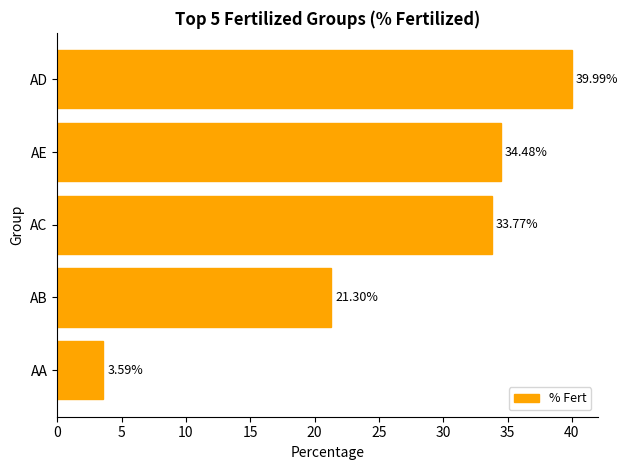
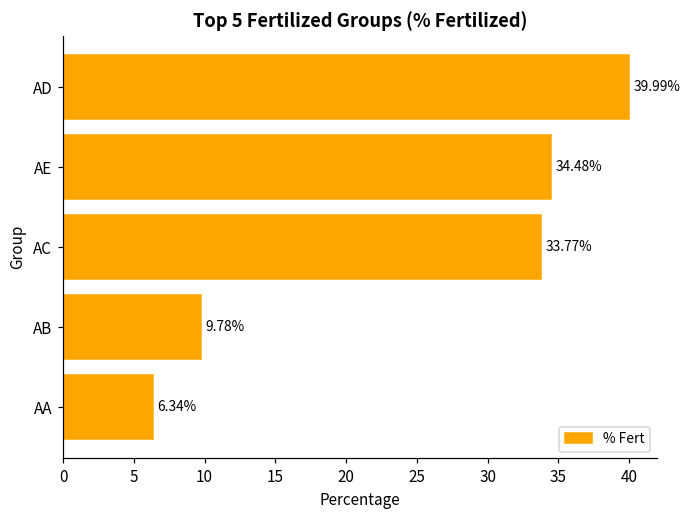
AB: 21.30% -> 9.78%
AA: 3.59% -> 6.34%
